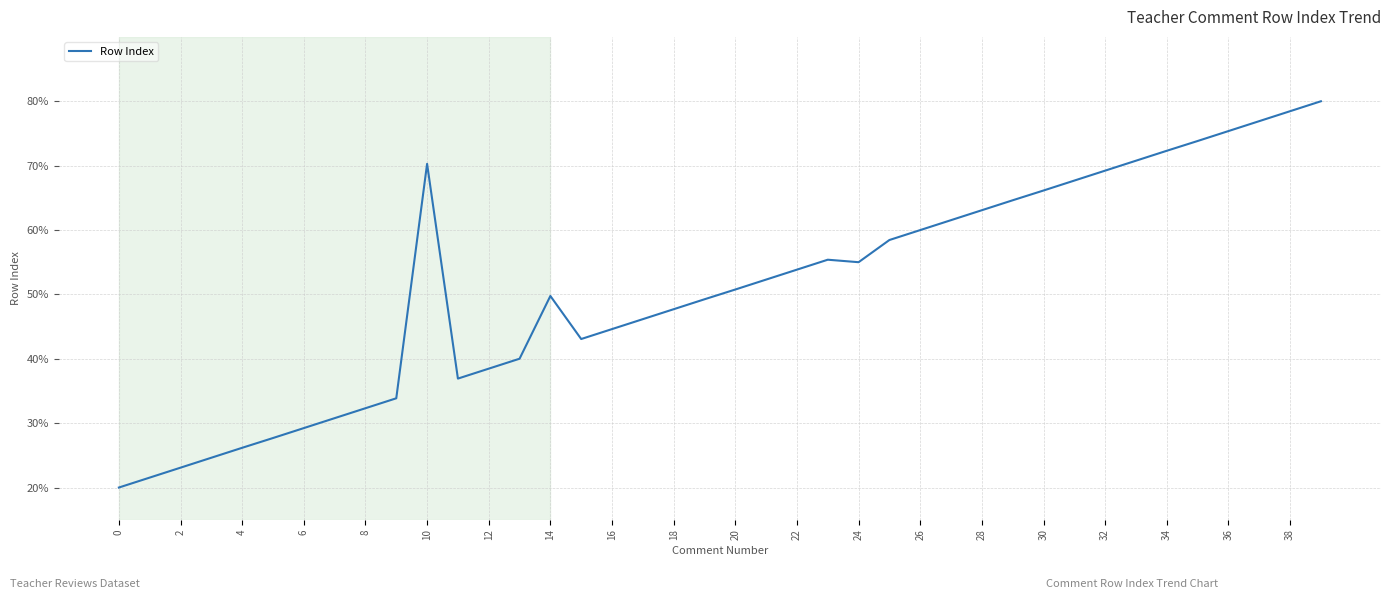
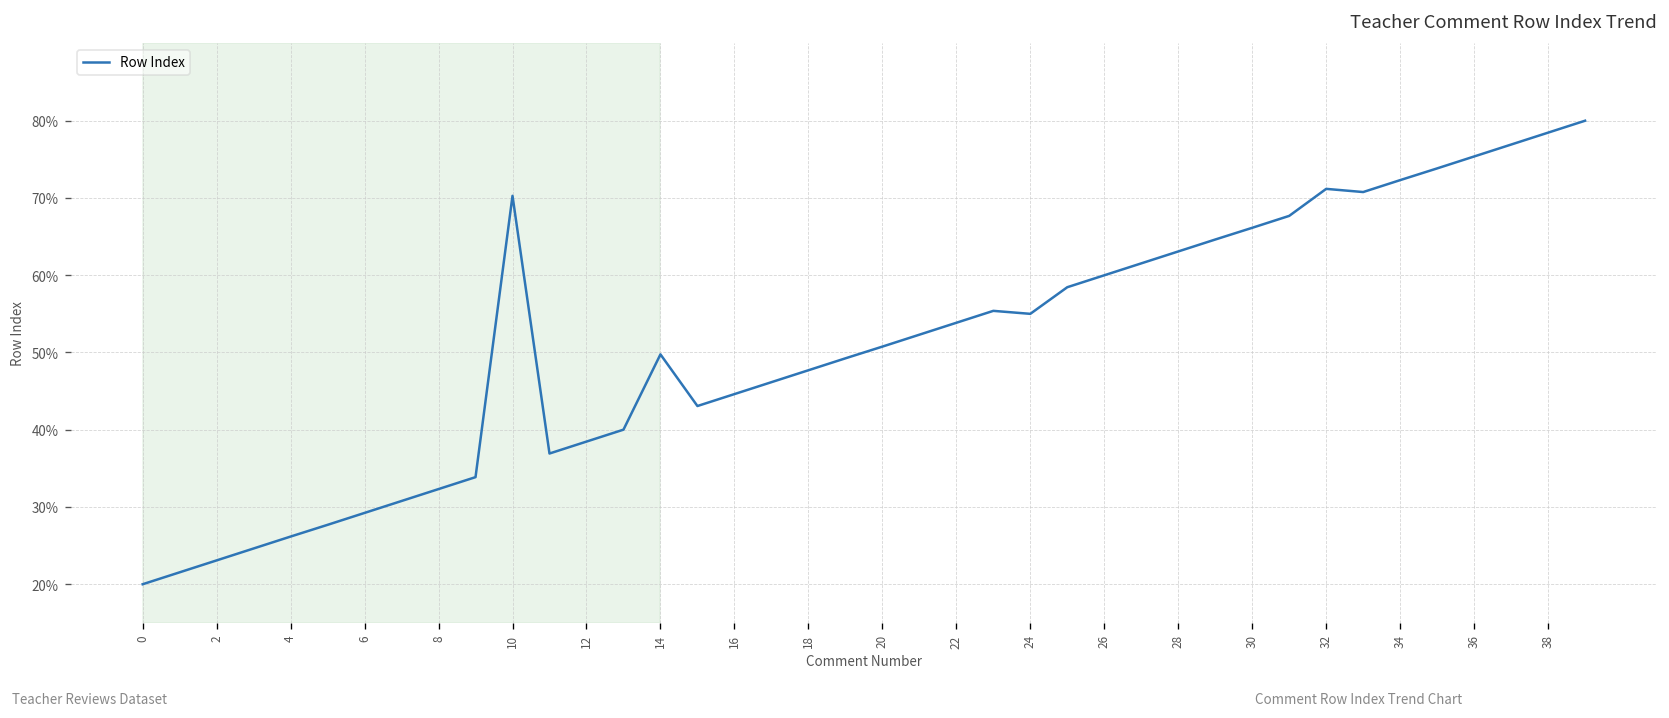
32: 69% -> 71%
